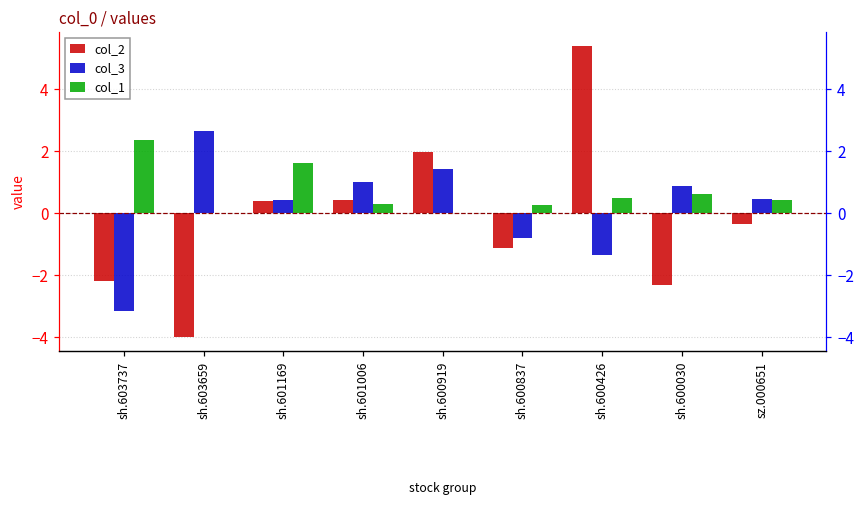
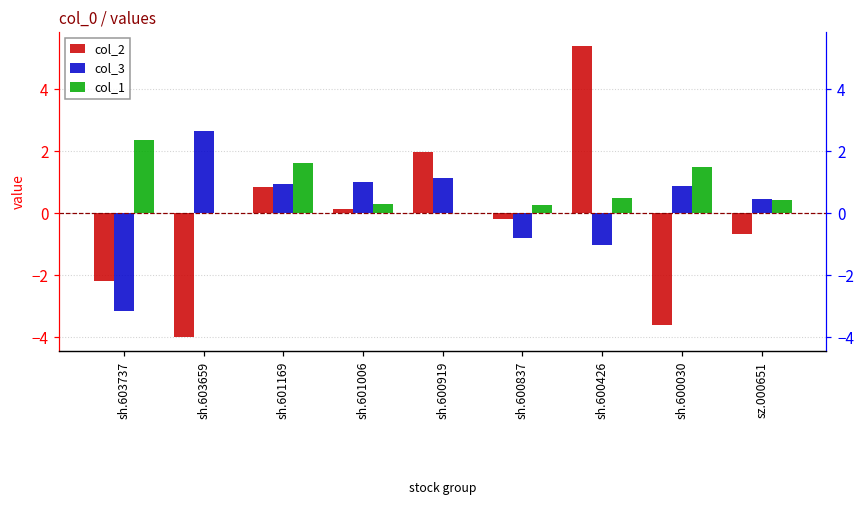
col_2, sh.601169: 0.4 -> 0.8
col_3, sh.601169: 0.4 -> 0.9
col_2, sh.601006: 0.4 -> 0.1
col_3, sh.600919: 1.4 -> 1.1
col_2, sh.600837: -1.1 -> -0.2
col_3, sh.600426: -1.4 -> -1.0
col_2, sh.600030: -2.3 -> -3.6
col_1, sh.600030: 0.6 -> 1.5
col_2, sz.000651: -0.3 -> -0.7
